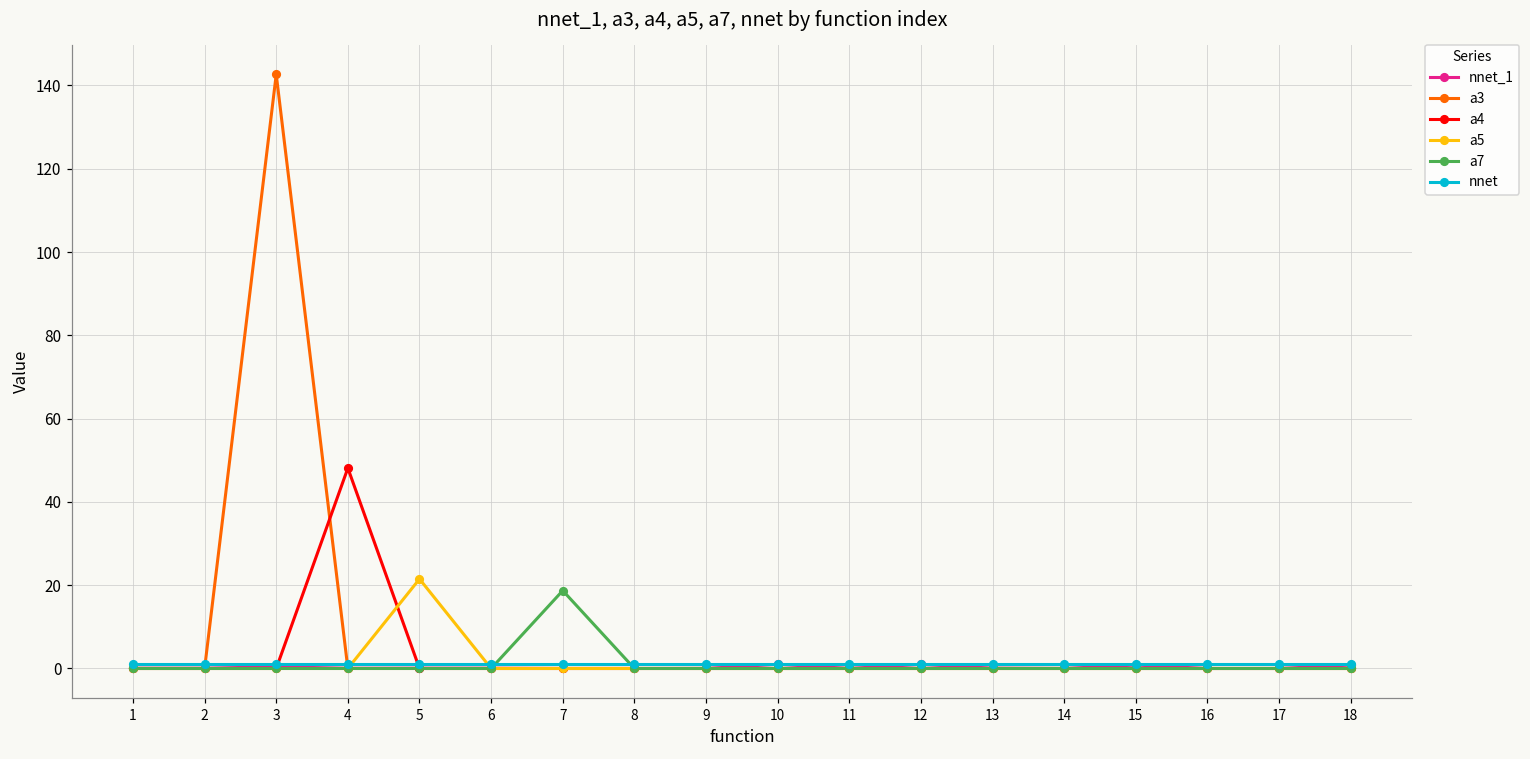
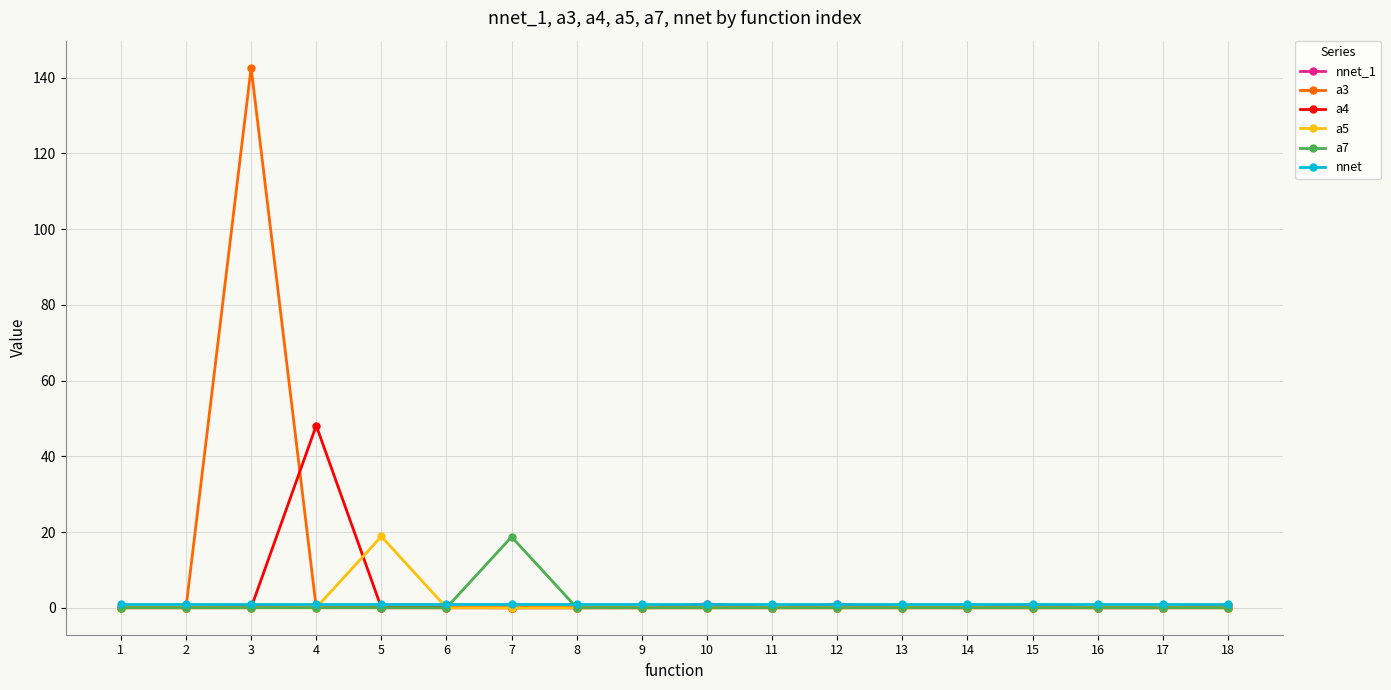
a5, 5: 21 -> 19
